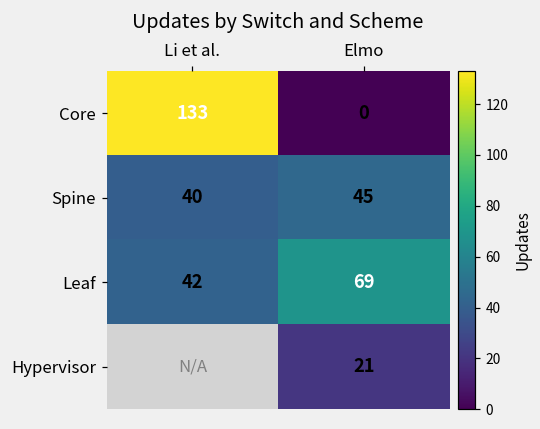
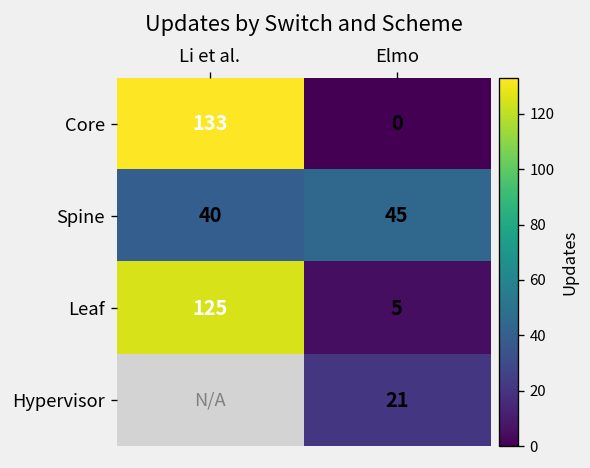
Leaf, Li et al.: 42 -> 125
Leaf, Elmo: 69 -> 5
